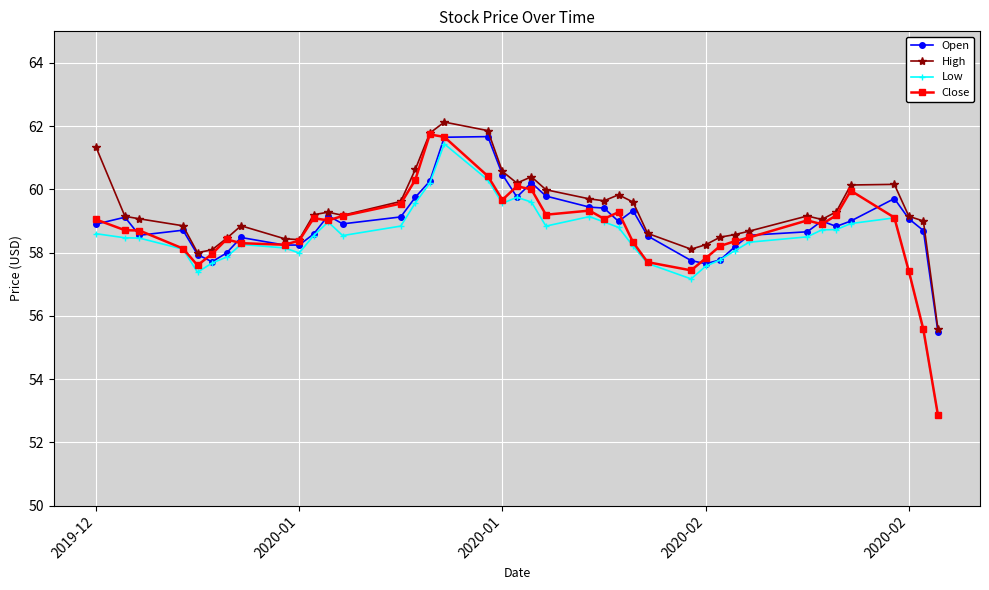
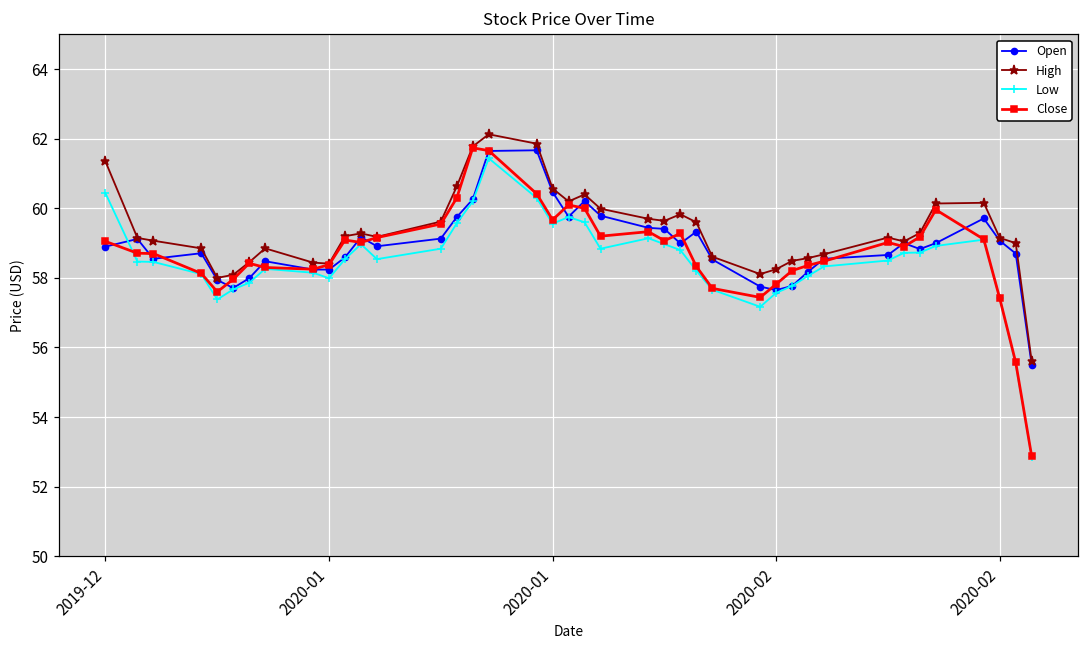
Low, 2019-12: 58.6 -> 60.4
